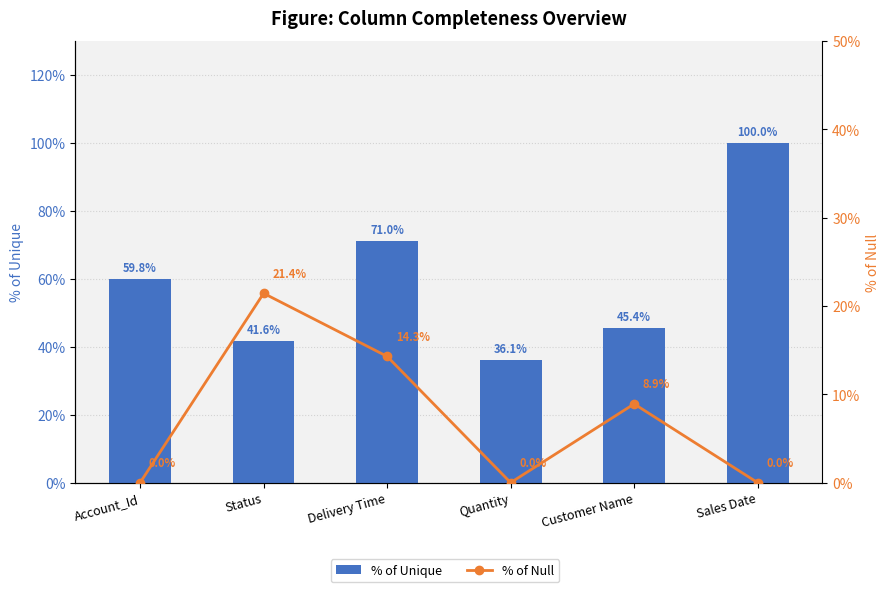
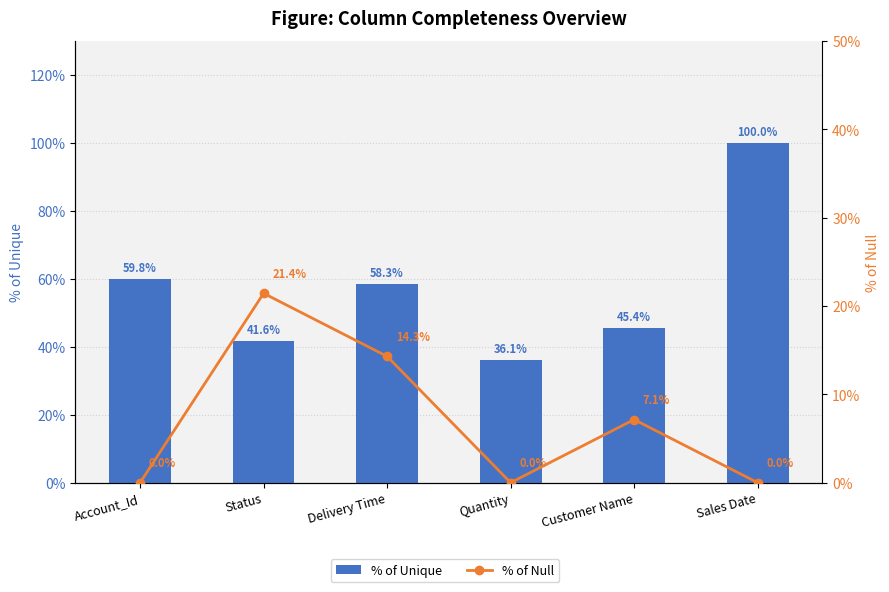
% of Unique, Delivery Time: 71.0% -> 58.3%
% of Null, Customer Name: 8.9% -> 7.1%
